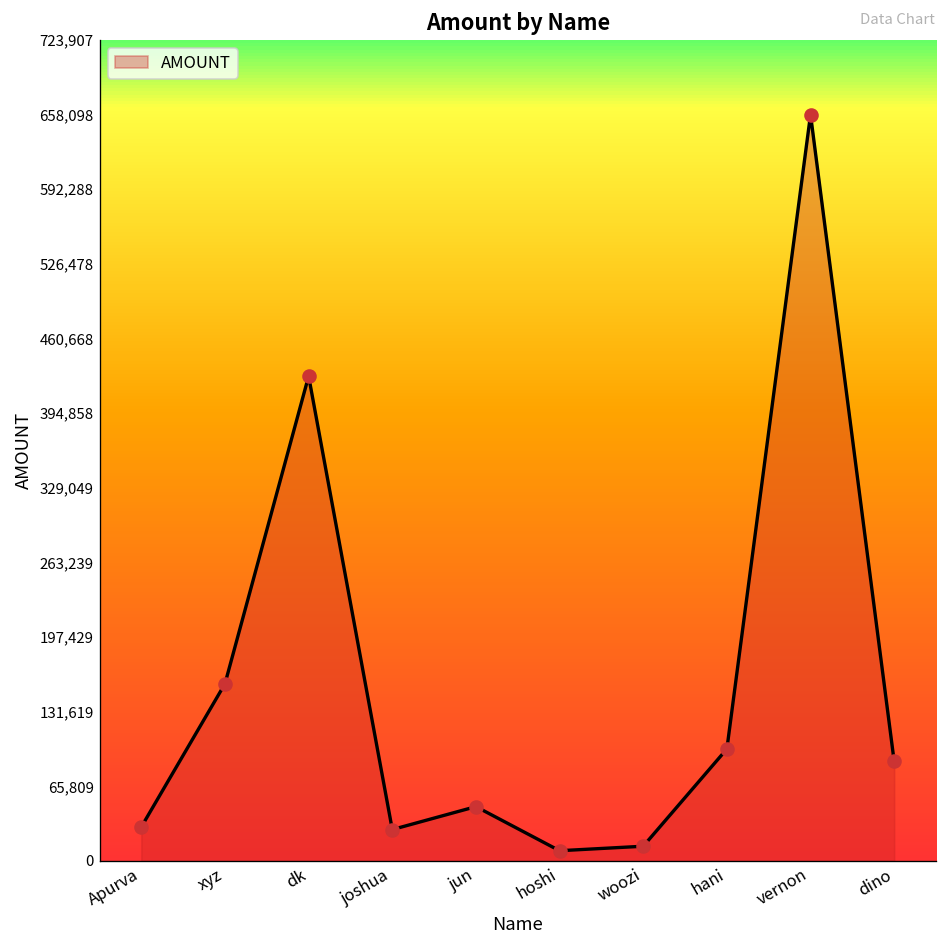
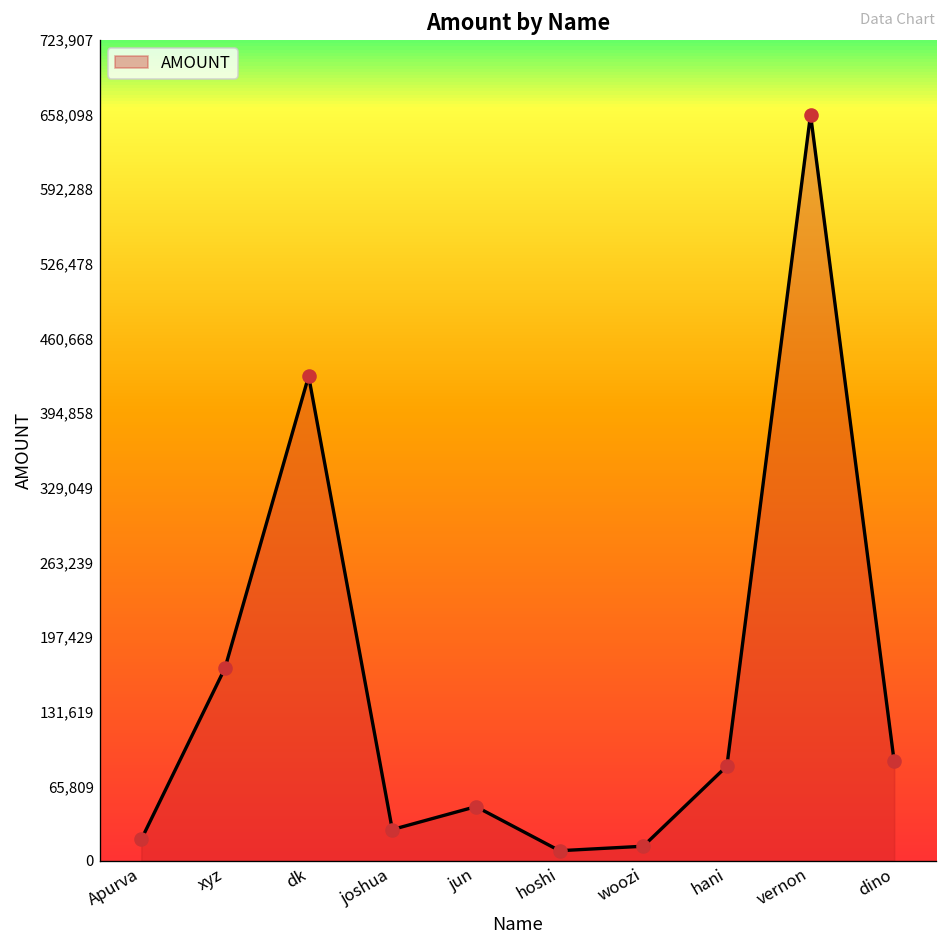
Apurva: 30,000 -> 20,000
xyz: 160,000 -> 170,000
hani: 100,000 -> 80,000
